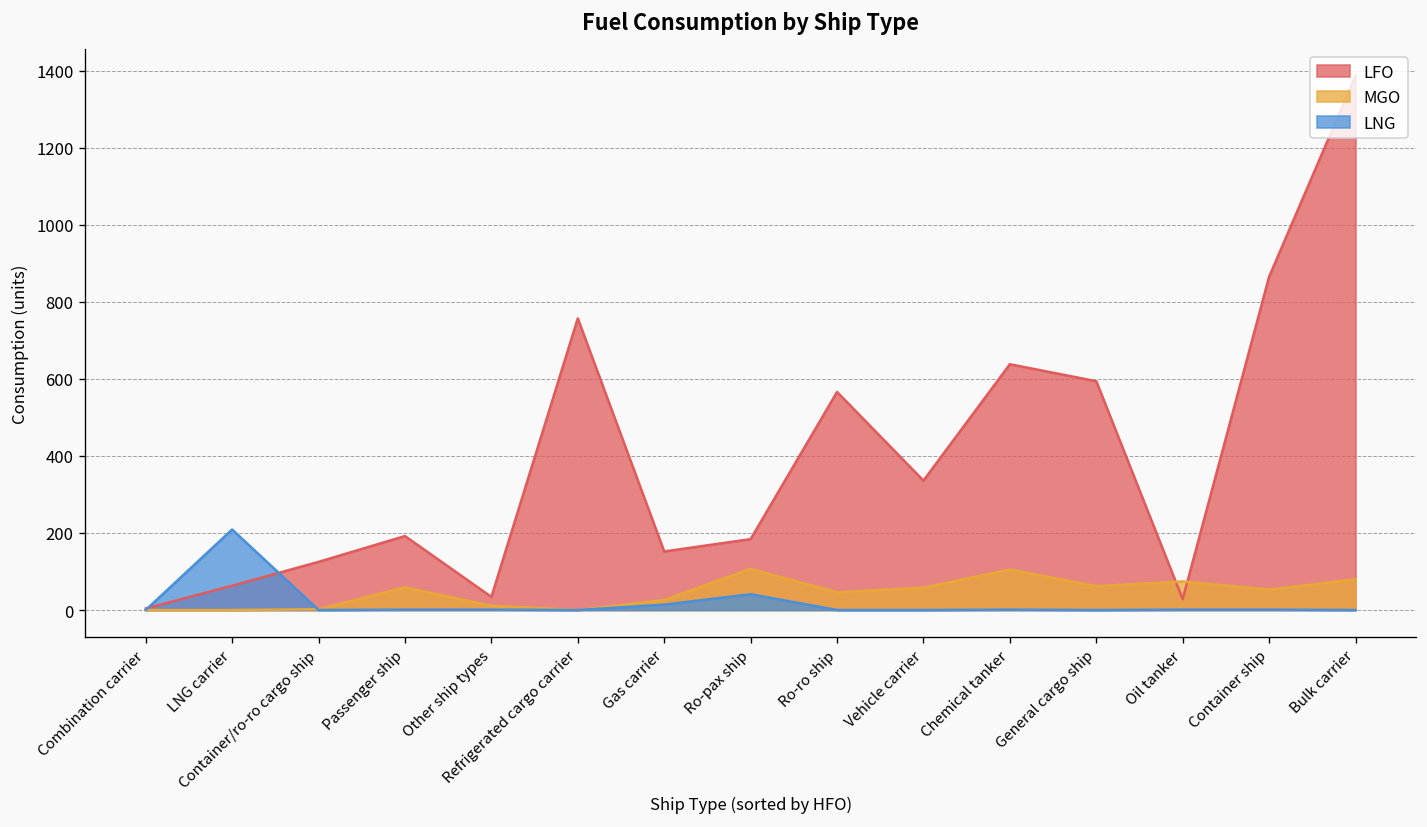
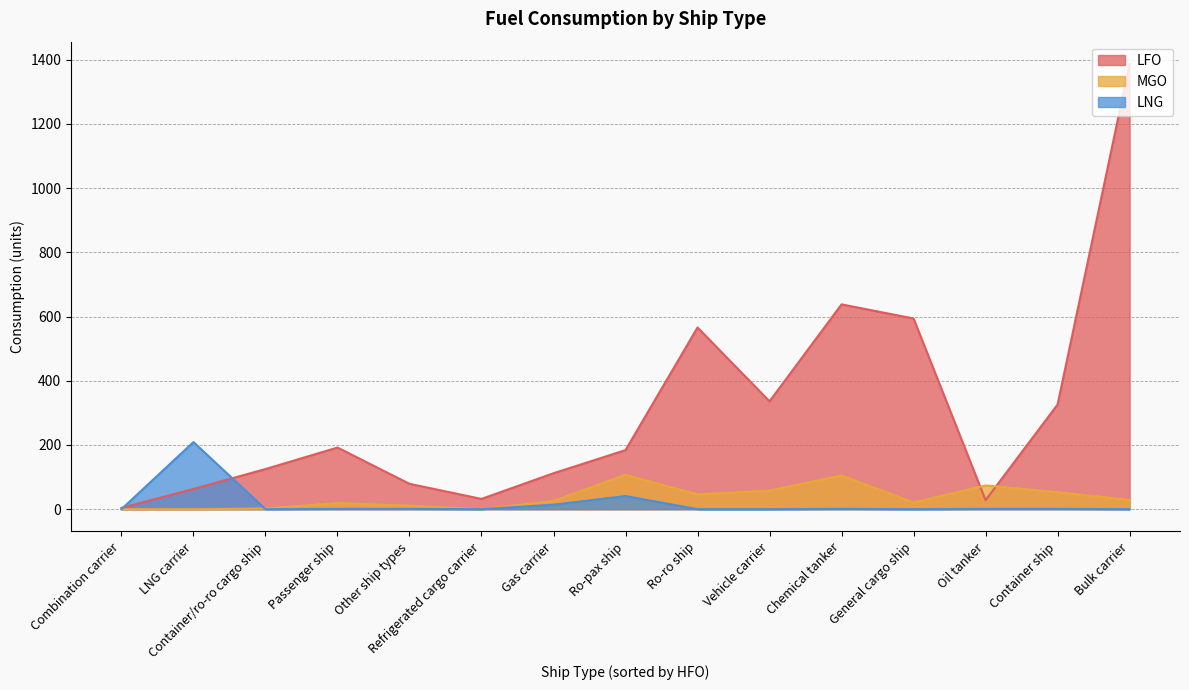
MGO, Passenger ship: 60 -> 20
LFO, Other ship types: 30 -> 80
LFO, Refrigerated cargo carrier: 760 -> 30
LFO, Gas carrier: 150 -> 110
MGO, General cargo ship: 60 -> 20
LFO, Container ship: 870 -> 330
MGO, Bulk carrier: 80 -> 30
